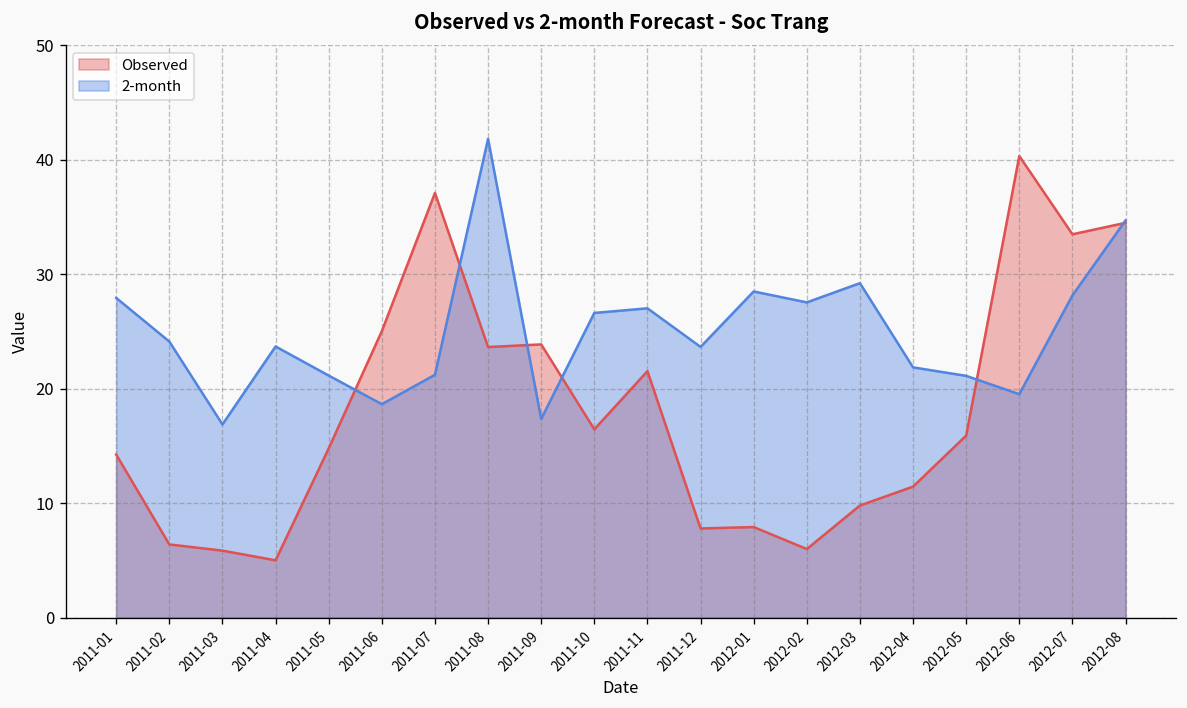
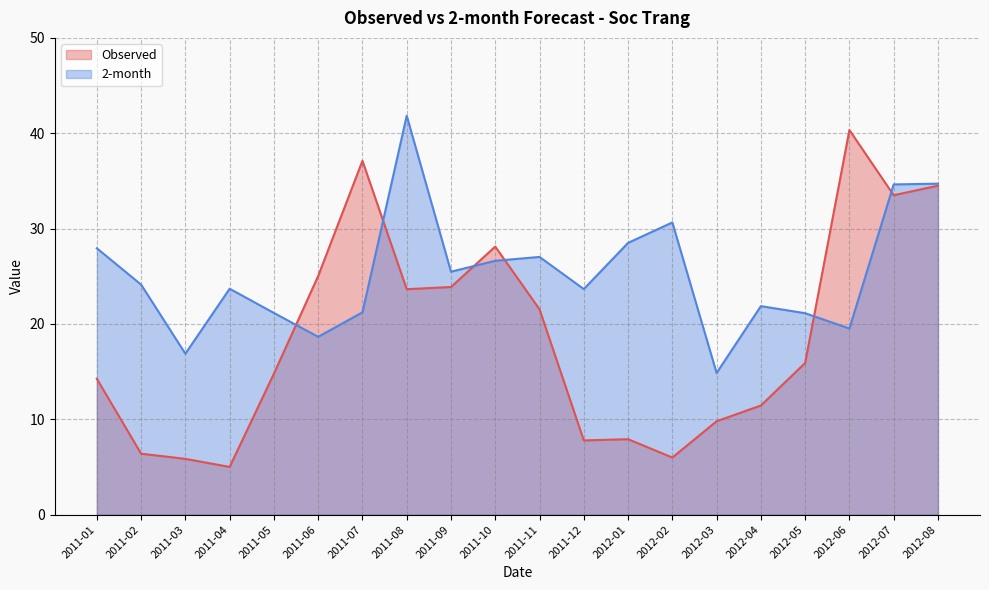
2-month, 2011-09: 17 -> 25
Observed, 2011-10: 16 -> 28
2-month, 2012-02: 28 -> 31
2-month, 2012-03: 29 -> 15
2-month, 2012-07: 28 -> 35
